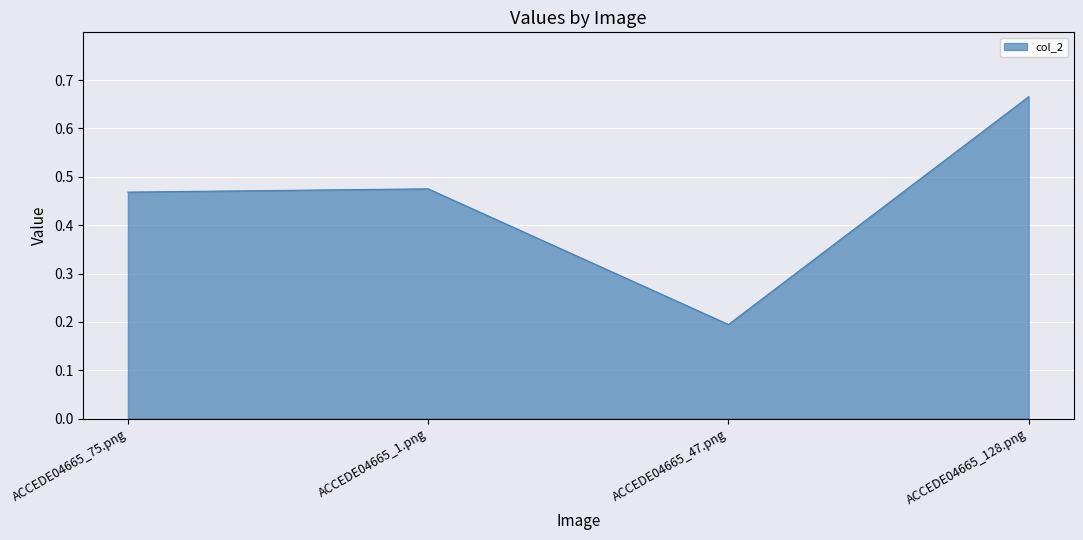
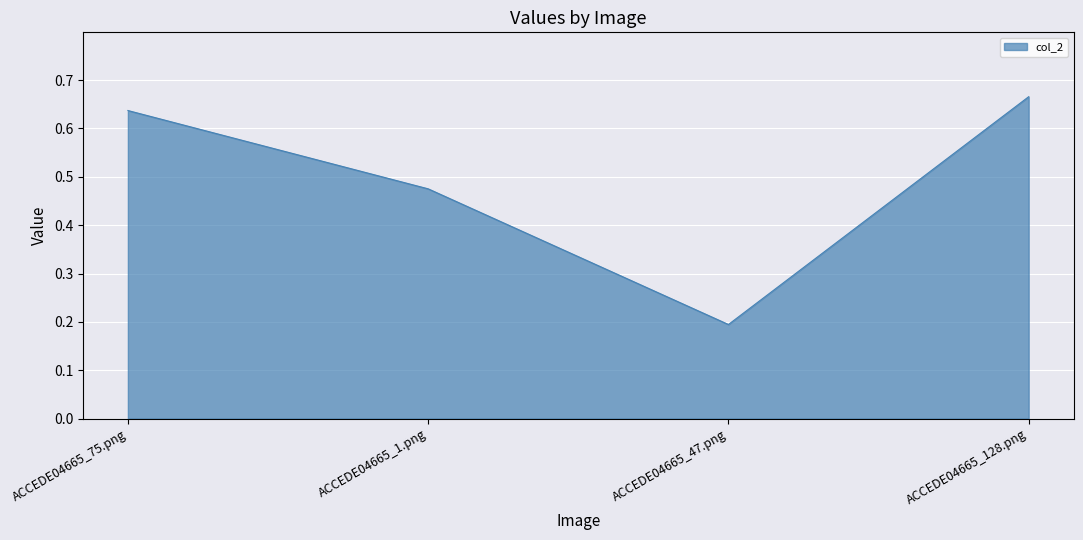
ACCEDE04665_75.png: 0.47 -> 0.64
